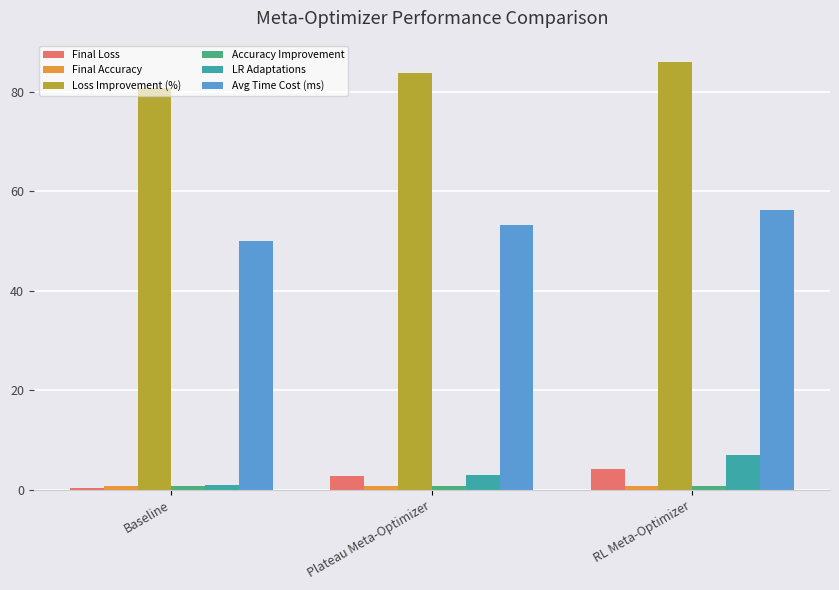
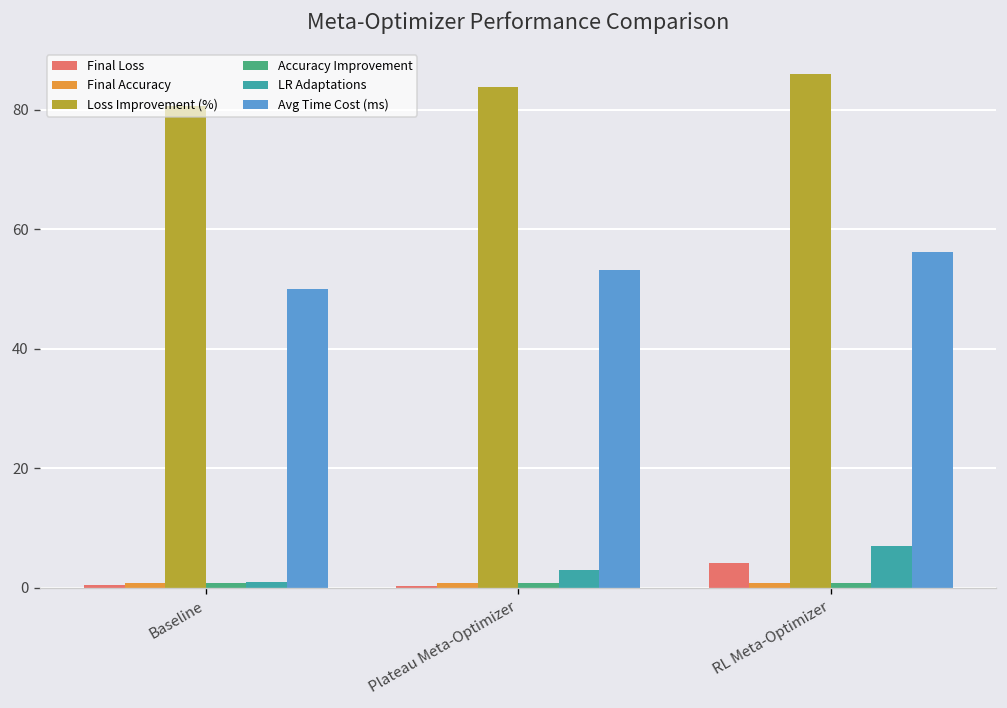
Final Loss, Plateau Meta-Optimizer: 3 -> 0
